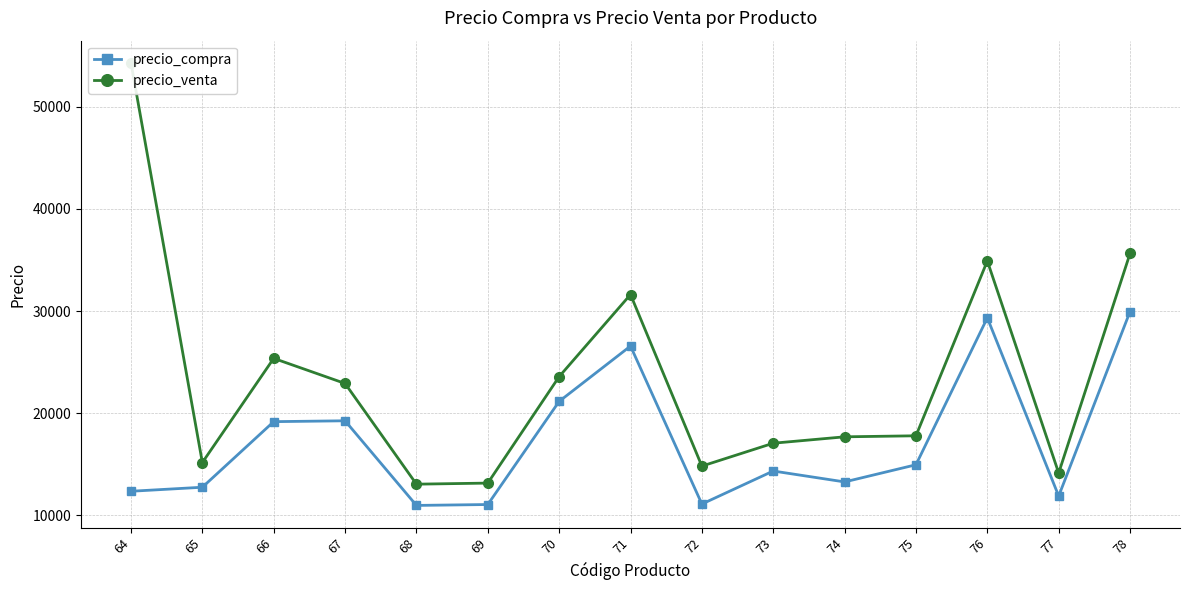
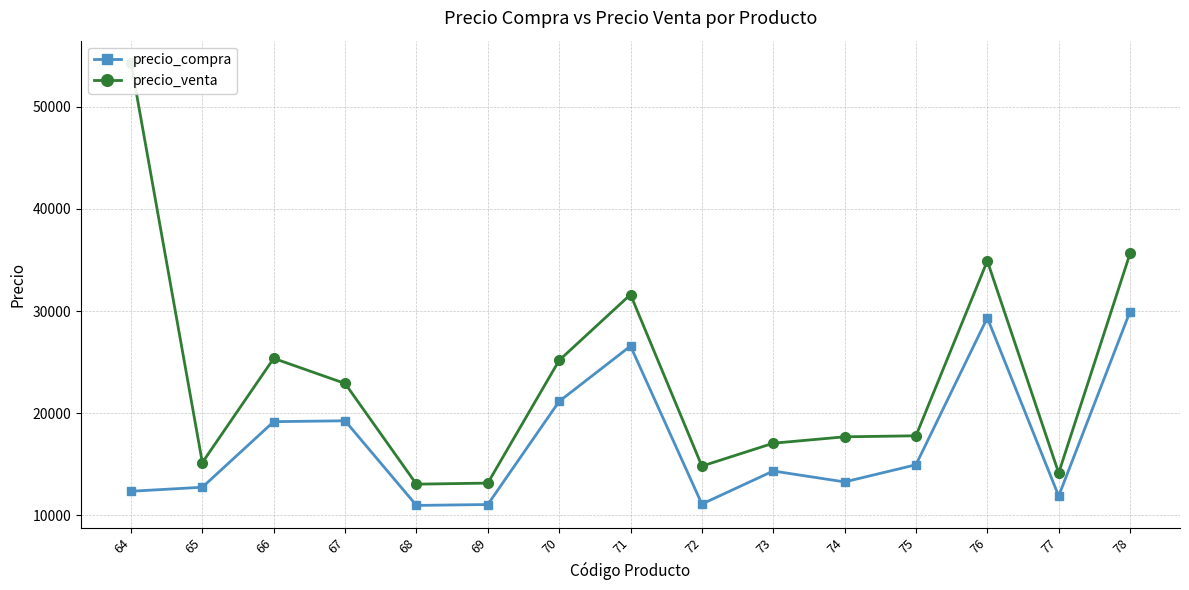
precio_venta, 70: 23600 -> 25200
